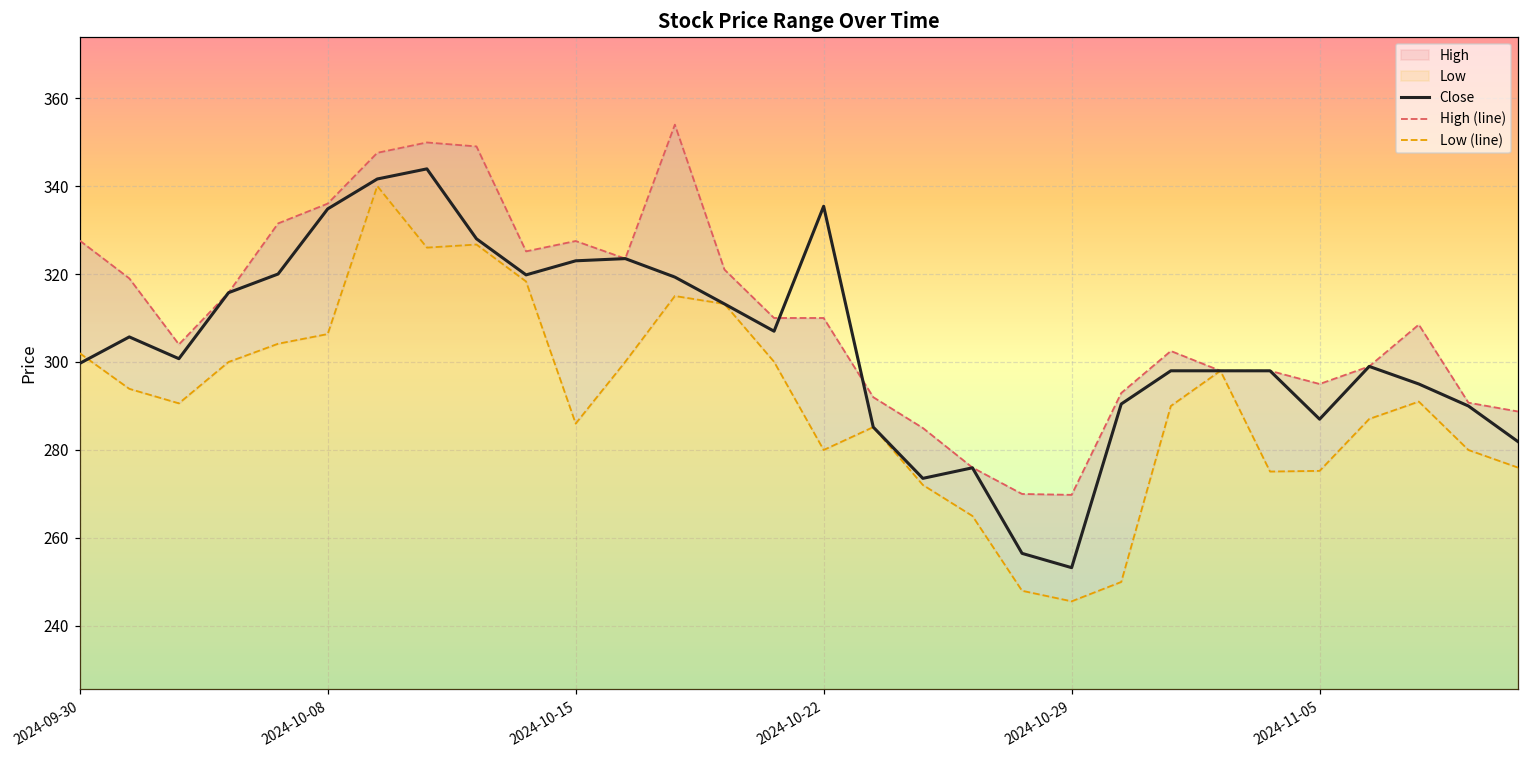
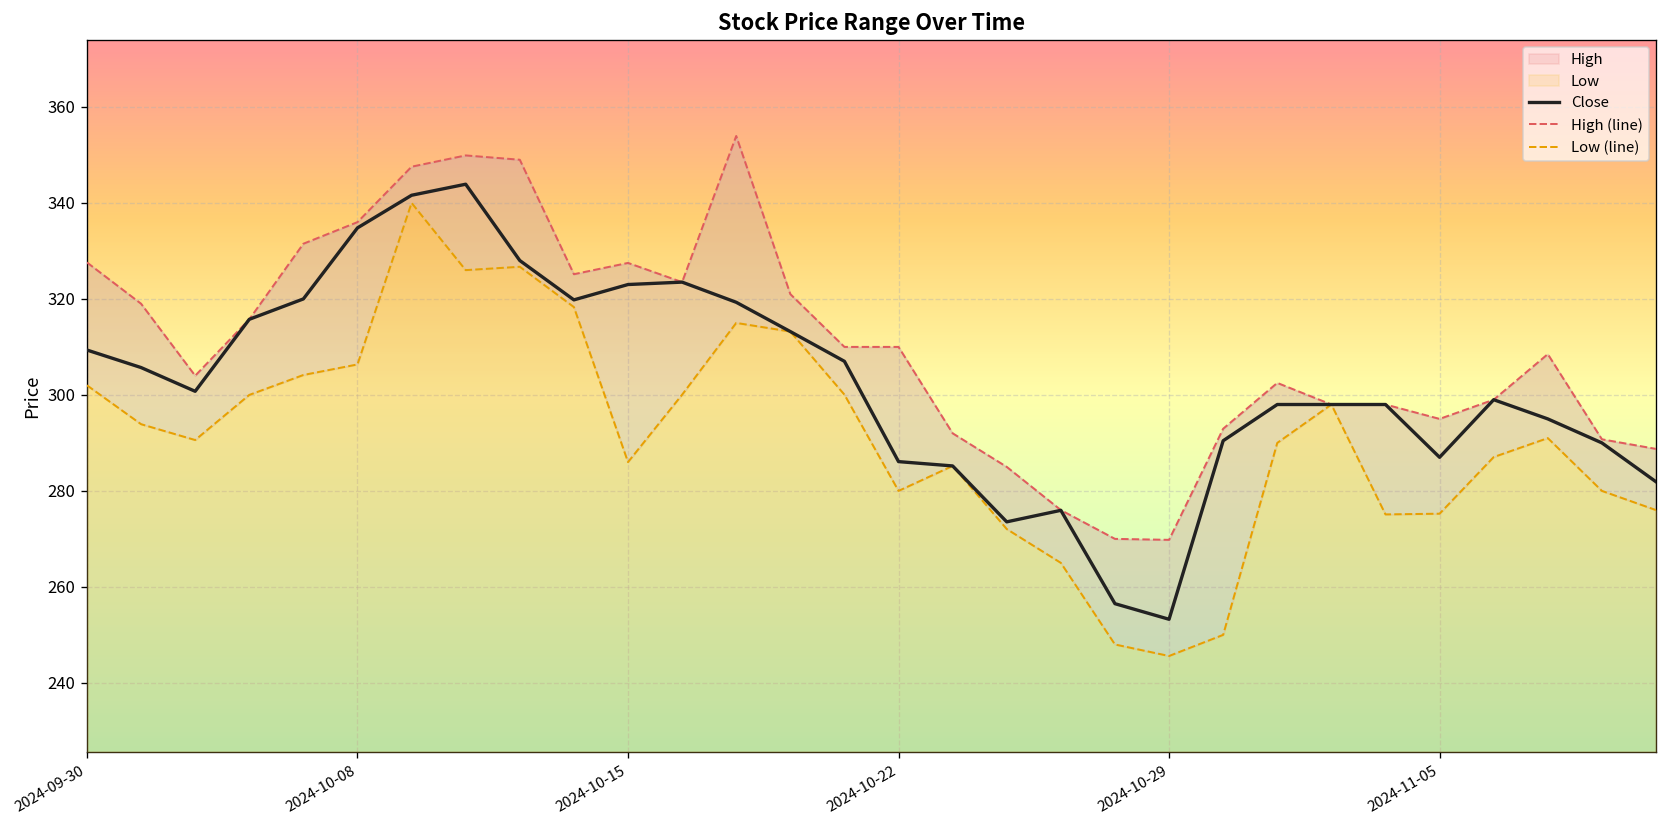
Close, 2024-09-30: 300 -> 309
Close, 2024-10-22: 335 -> 286
